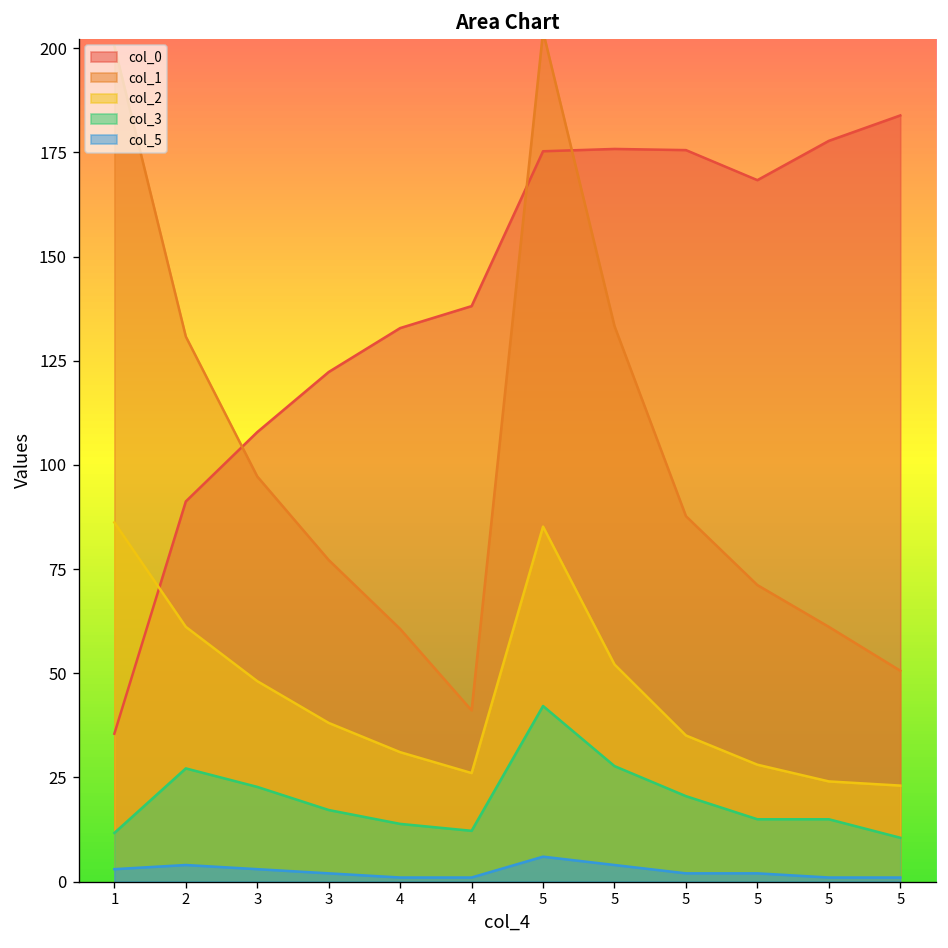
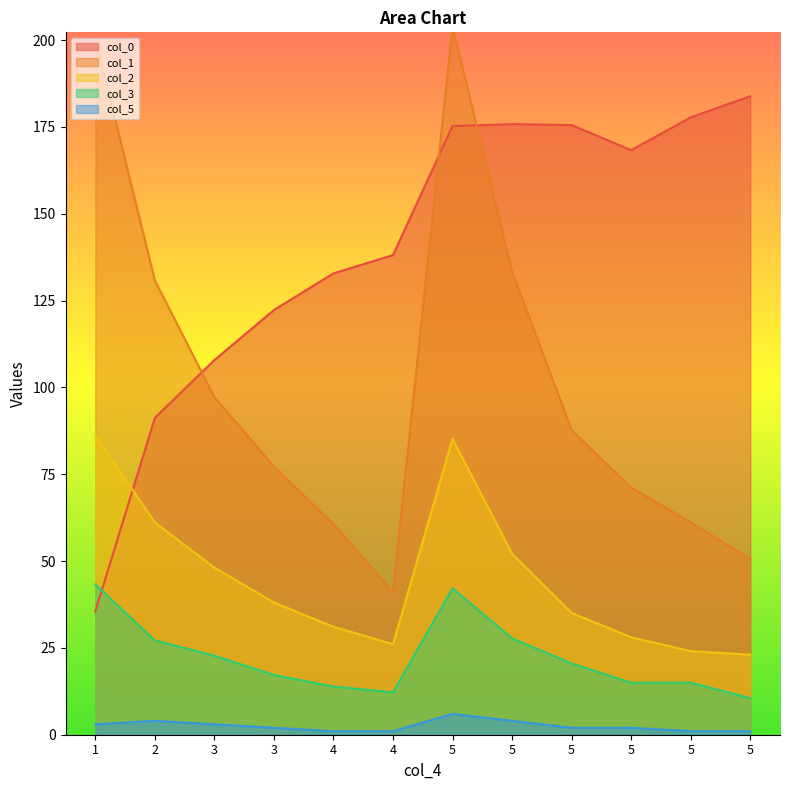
col_3, 1: 12 -> 43
